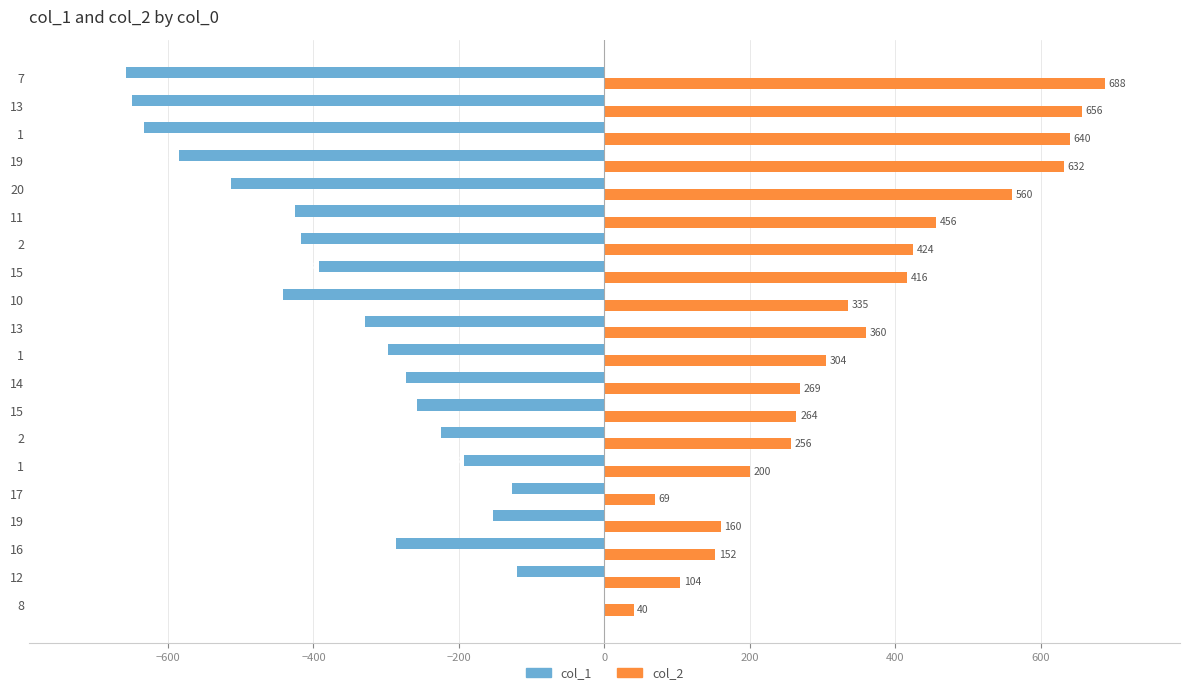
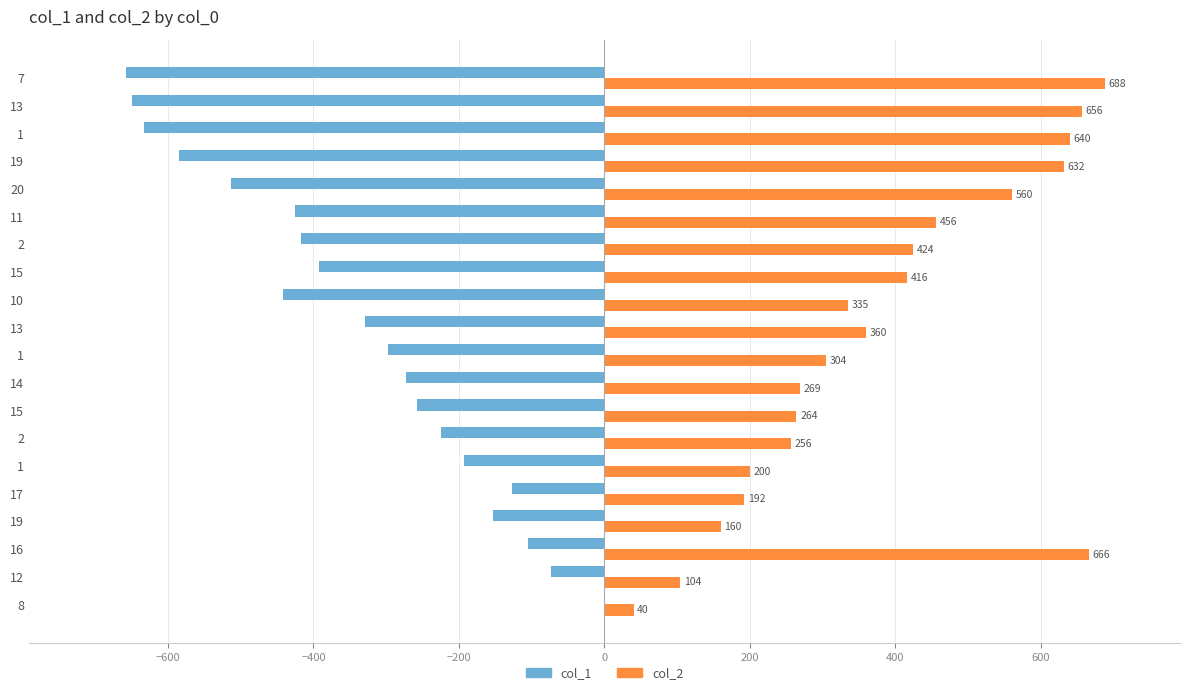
col_2, 17: 69 -> 192
col_1, 16: -290 -> -110
col_2, 16: 152 -> 666
col_1, 12: -120 -> -70
